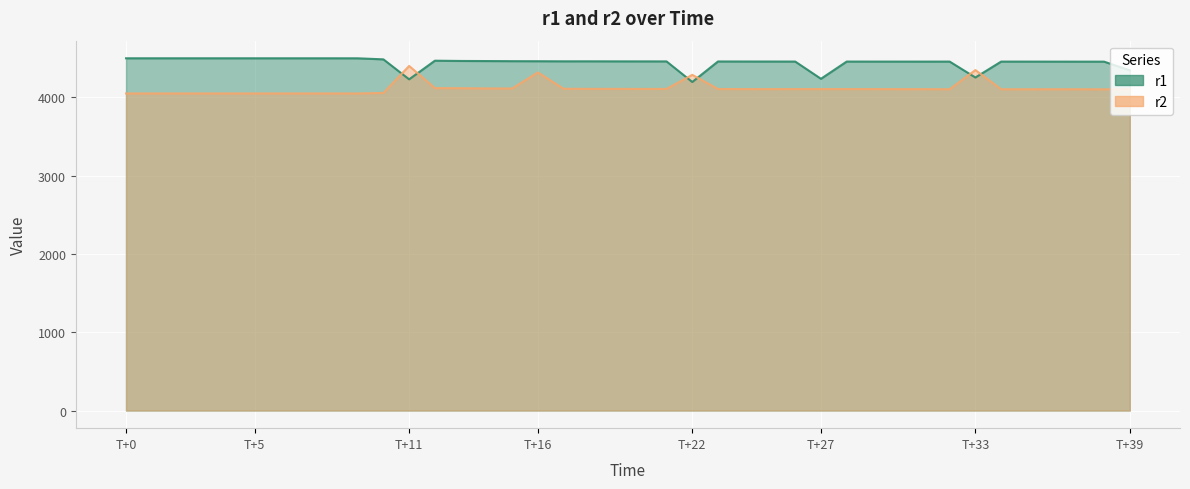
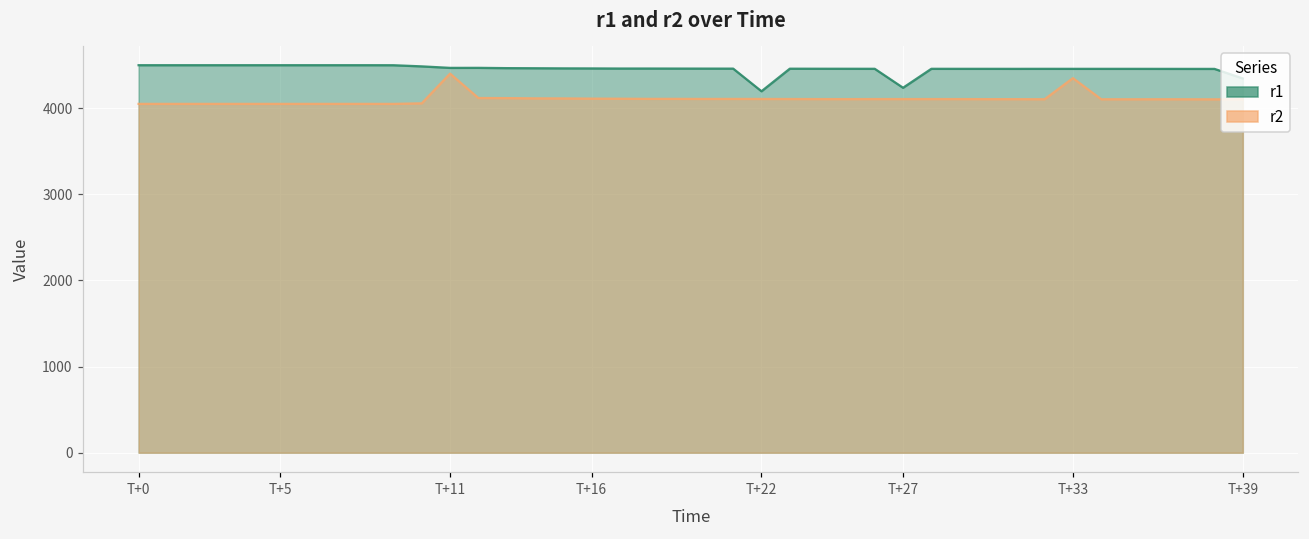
r1, T+11: 4200 -> 4500
r2, T+16: 4300 -> 4100
r2, T+22: 4300 -> 4100
r1, T+33: 4300 -> 4500
